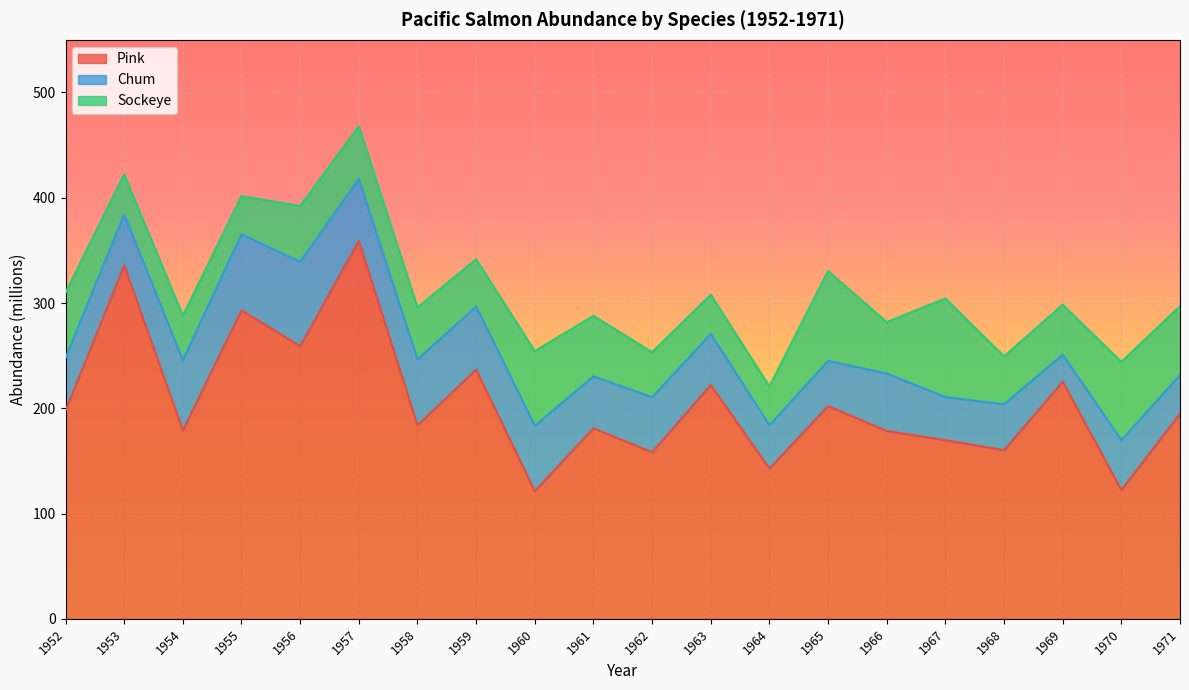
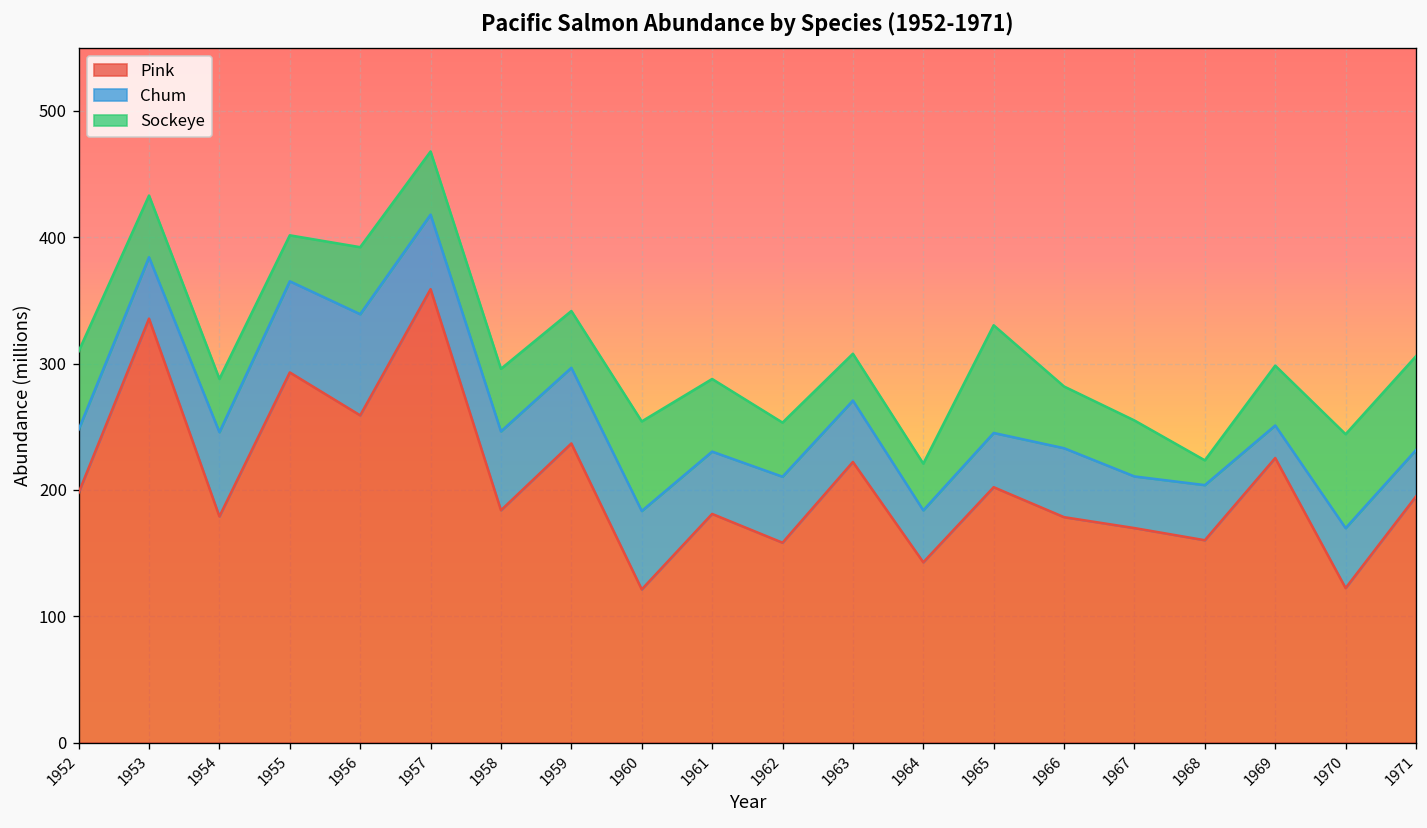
Sockeye, 1953: 38 -> 49
Sockeye, 1967: 94 -> 44
Sockeye, 1968: 45 -> 20
Sockeye, 1971: 65 -> 74
